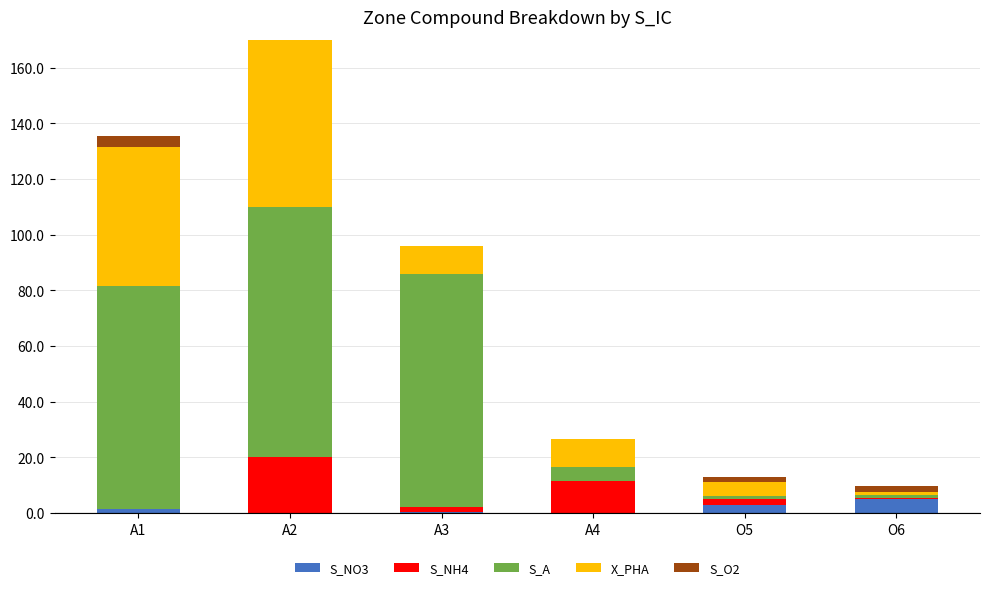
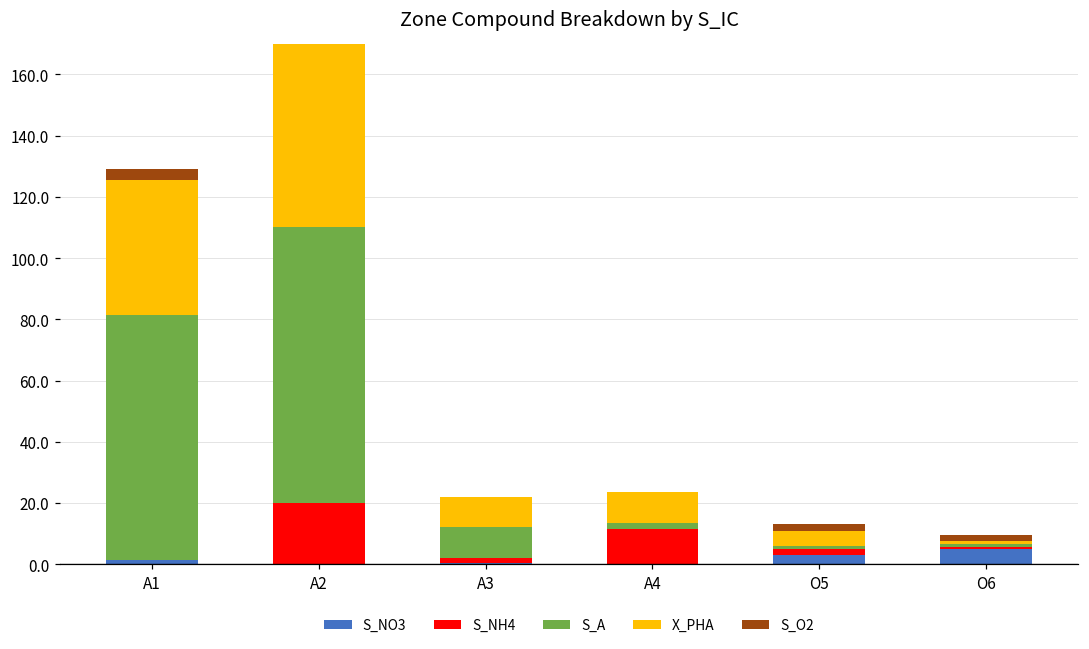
X_PHA, A1: 50.0 -> 43.9
S_A, A3: 83.8 -> 10.0
S_A, A4: 5.0 -> 1.9
